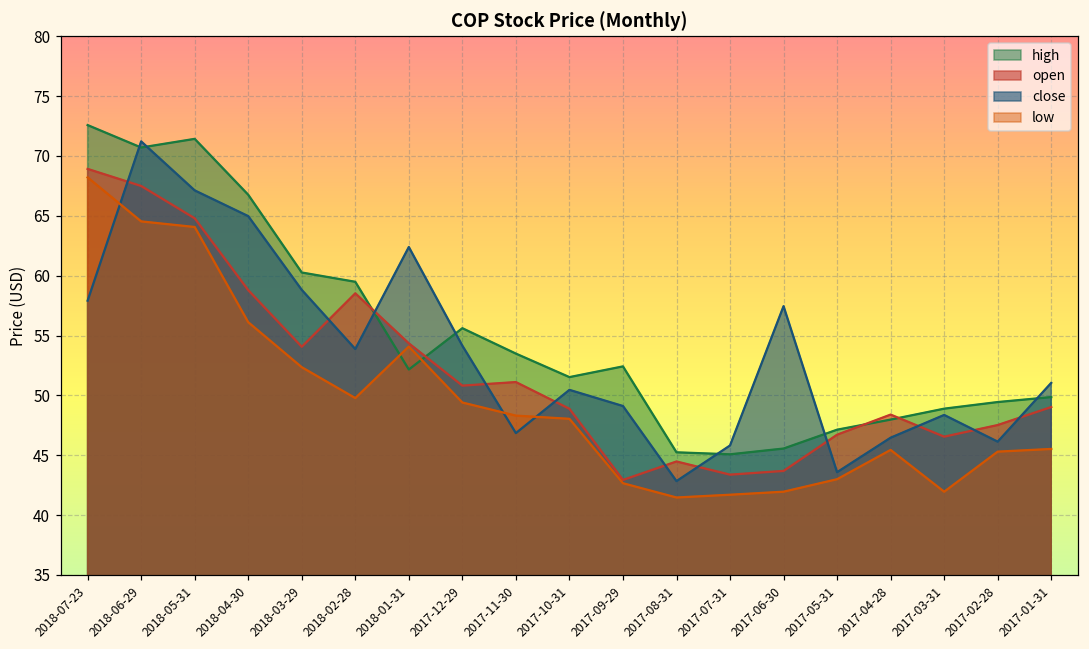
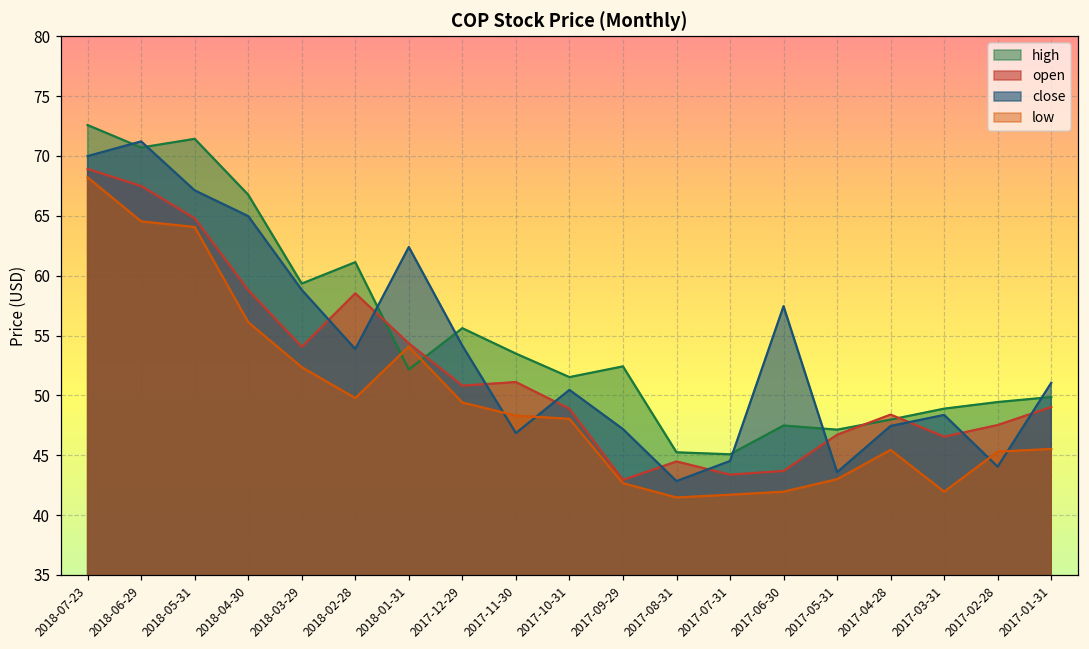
close, 2018-07-23: 57.9 -> 70.0
high, 2018-03-29: 60.3 -> 59.3
high, 2018-02-28: 59.5 -> 61.1
close, 2017-09-29: 49.1 -> 47.2
close, 2017-07-31: 45.8 -> 44.5
high, 2017-06-30: 45.6 -> 47.5
close, 2017-04-28: 46.5 -> 47.4
close, 2017-02-28: 46.1 -> 44.0
